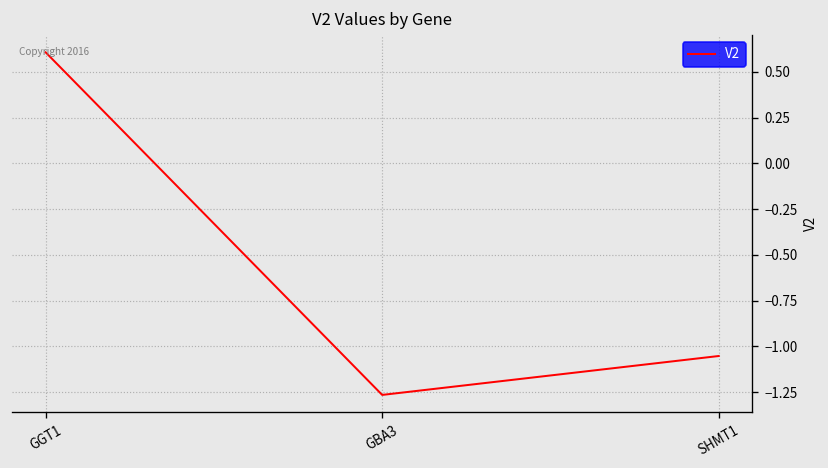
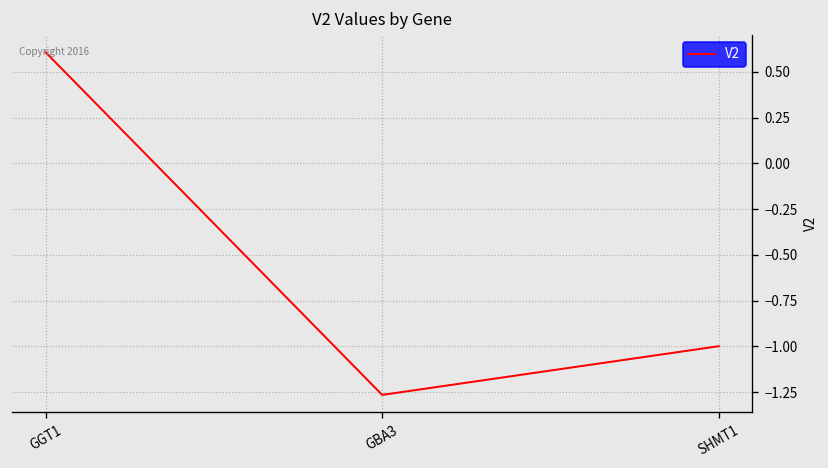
SHMT1: -1.05 -> -1.00
